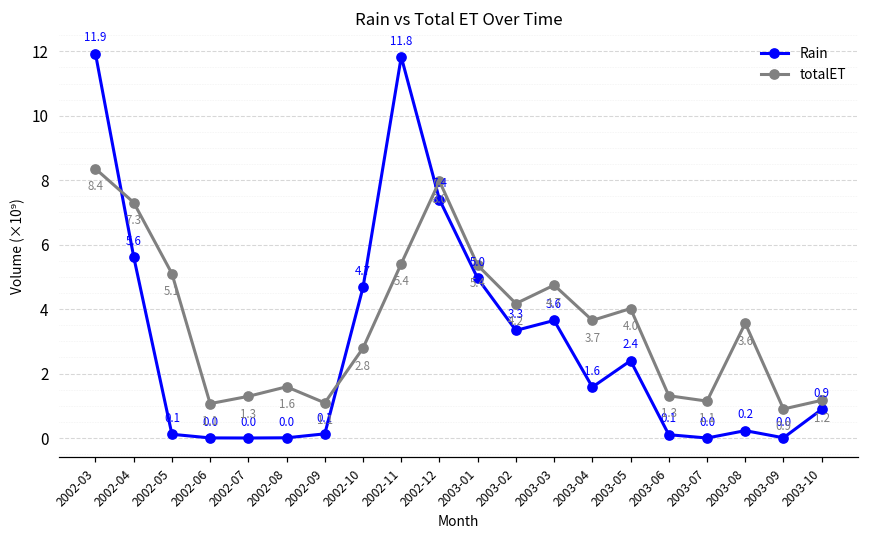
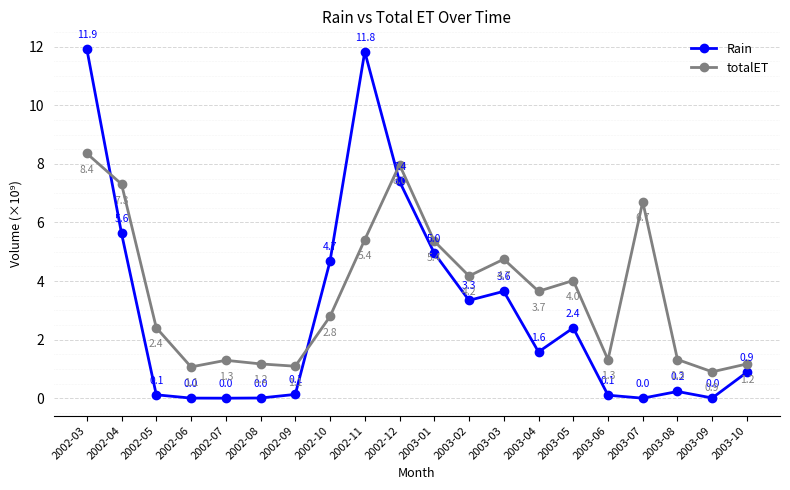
totalET, 2002-05: 5.1 -> 2.4
totalET, 2002-08: 1.6 -> 1.2
totalET, 2003-07: 1.1 -> 6.7
totalET, 2003-08: 3.6 -> 1.3
